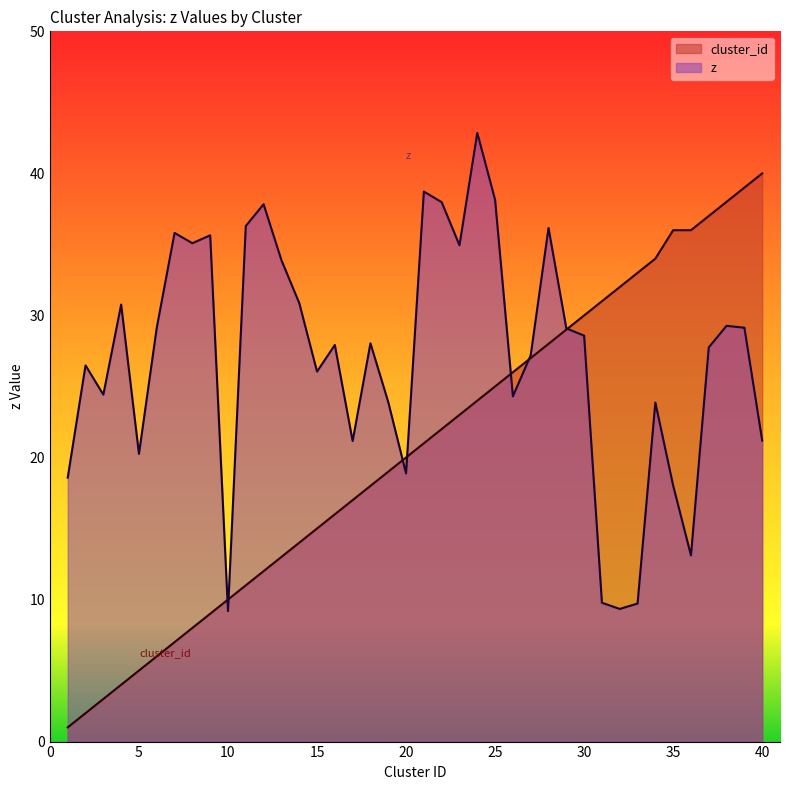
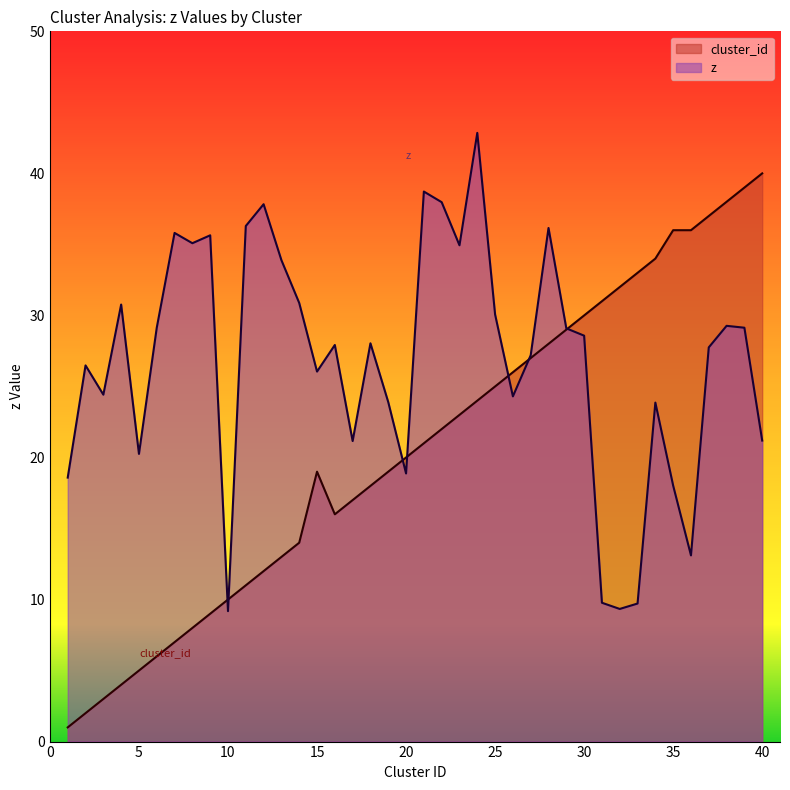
cluster_id, 15: 15 -> 19
z, 25: 38.1 -> 30.1
